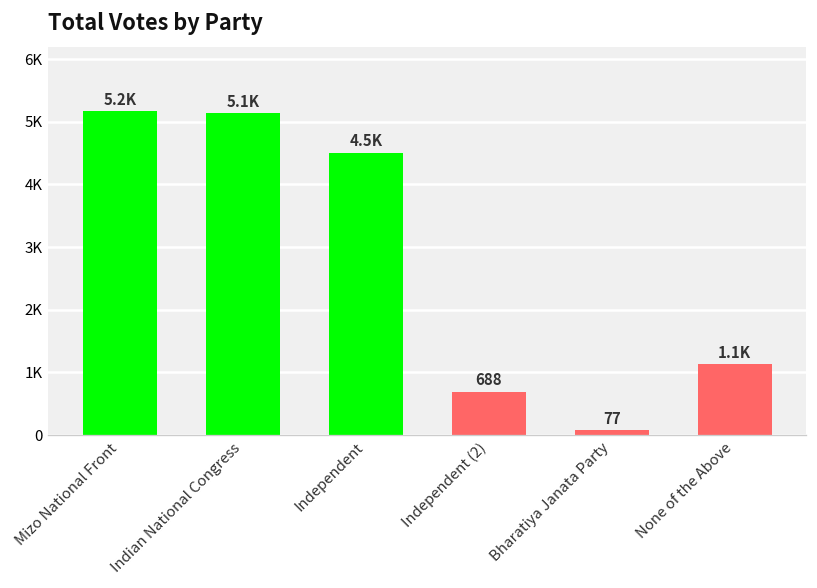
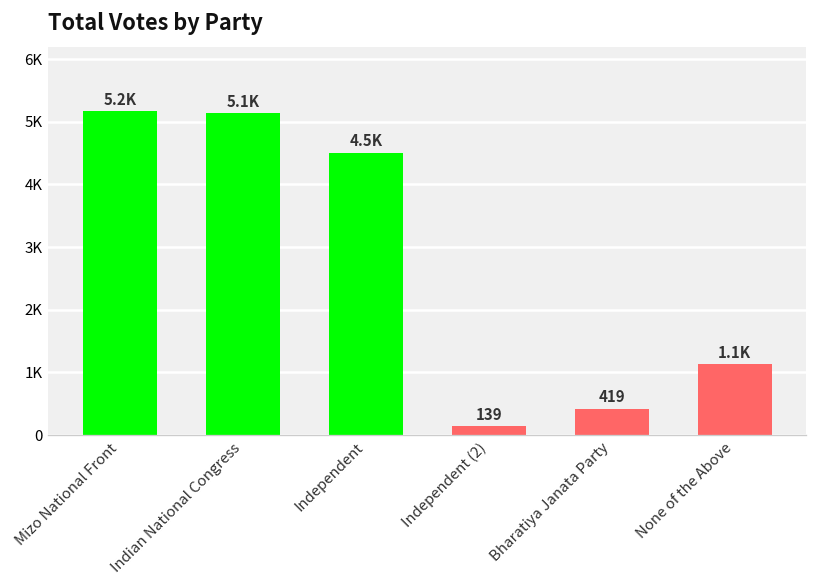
Independent (2): 688 -> 139
Bharatiya Janata Party: 77 -> 419
